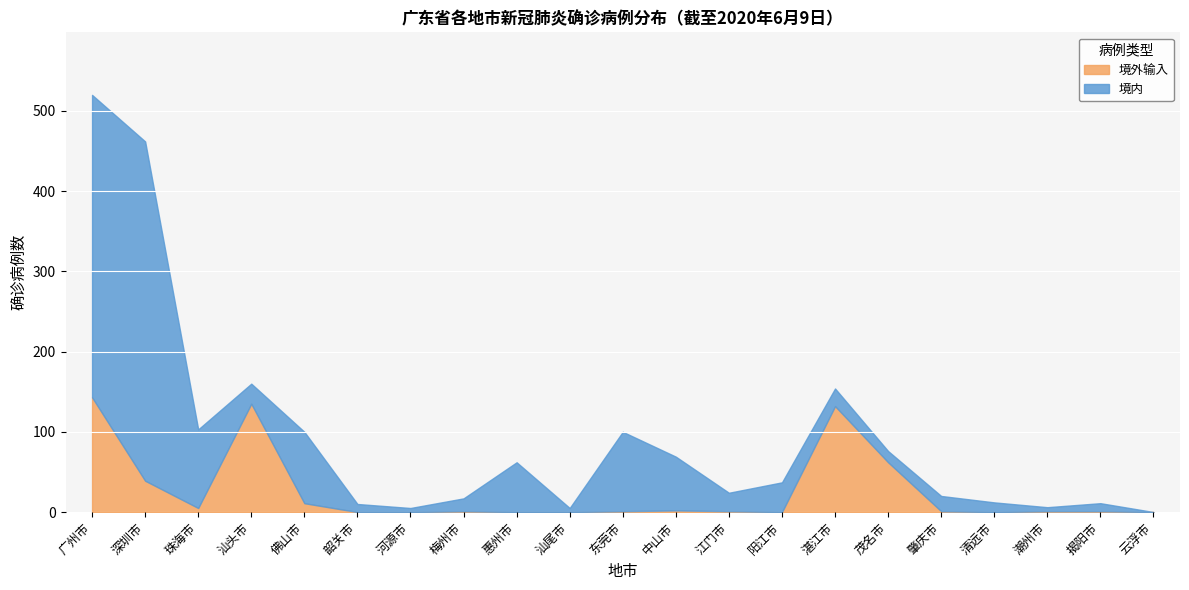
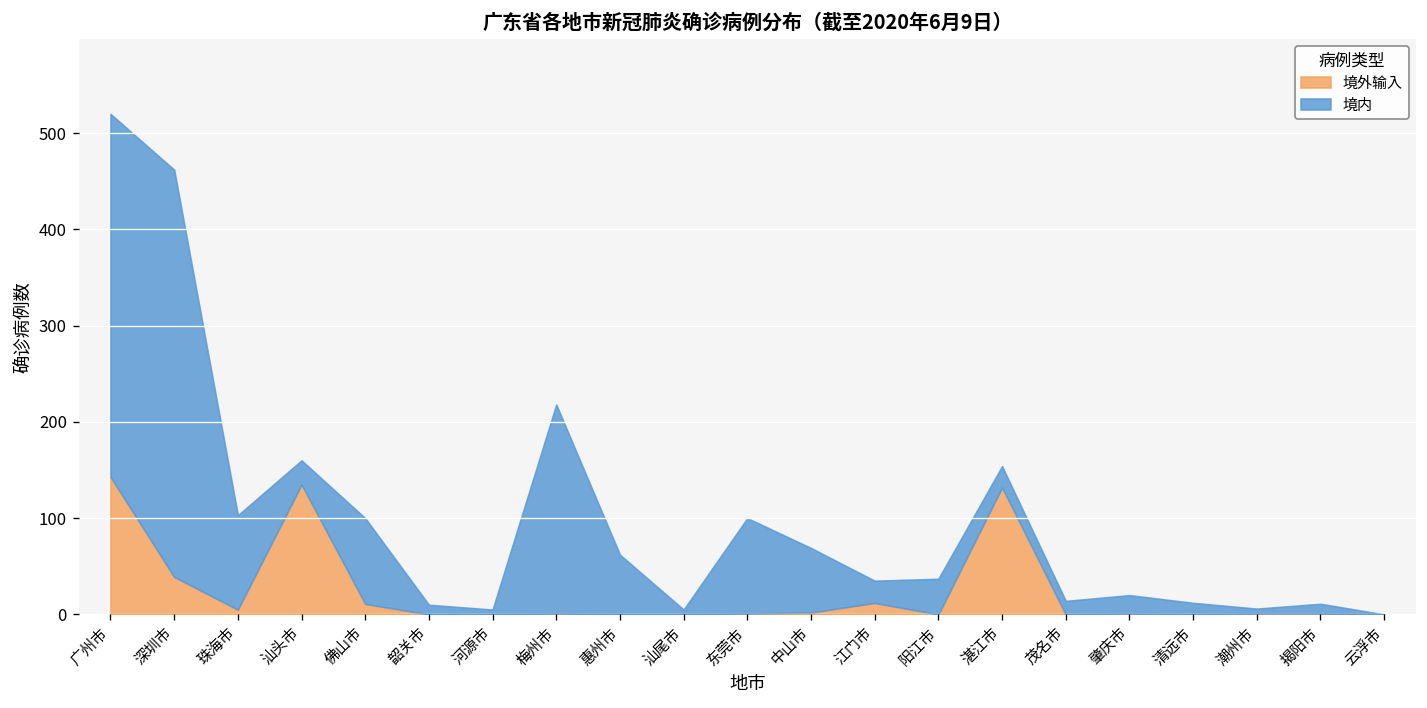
境内, 梅州市: 20 -> 220
境外输入, 江门市: 0 -> 10
境外输入, 茂名市: 60 -> 0
